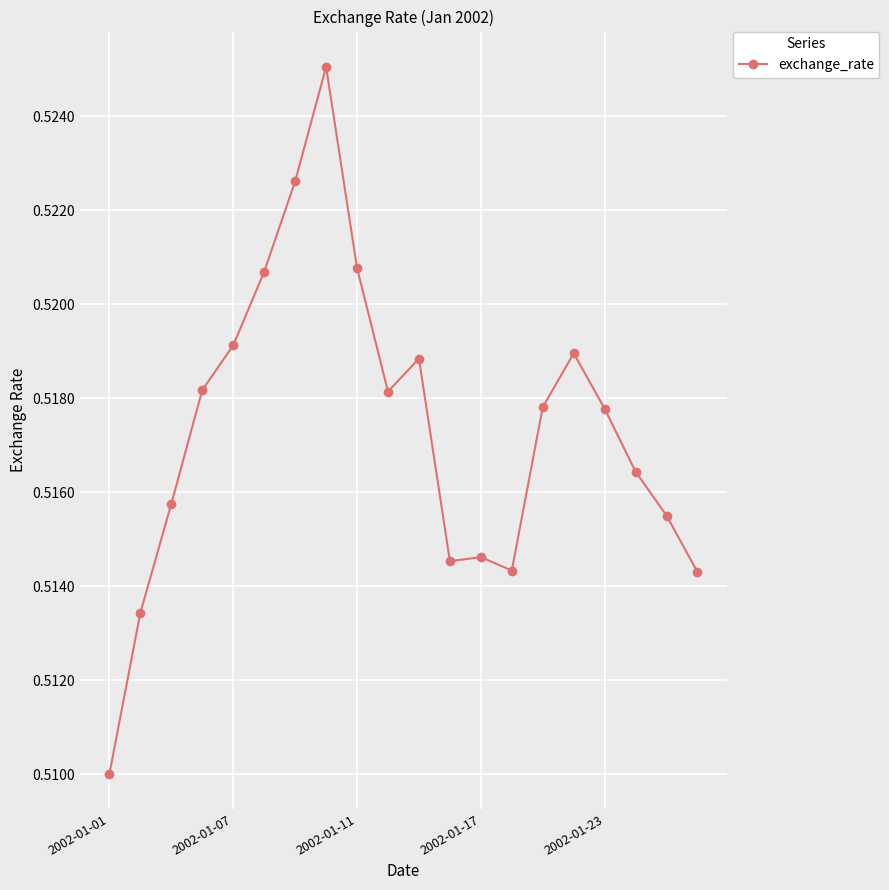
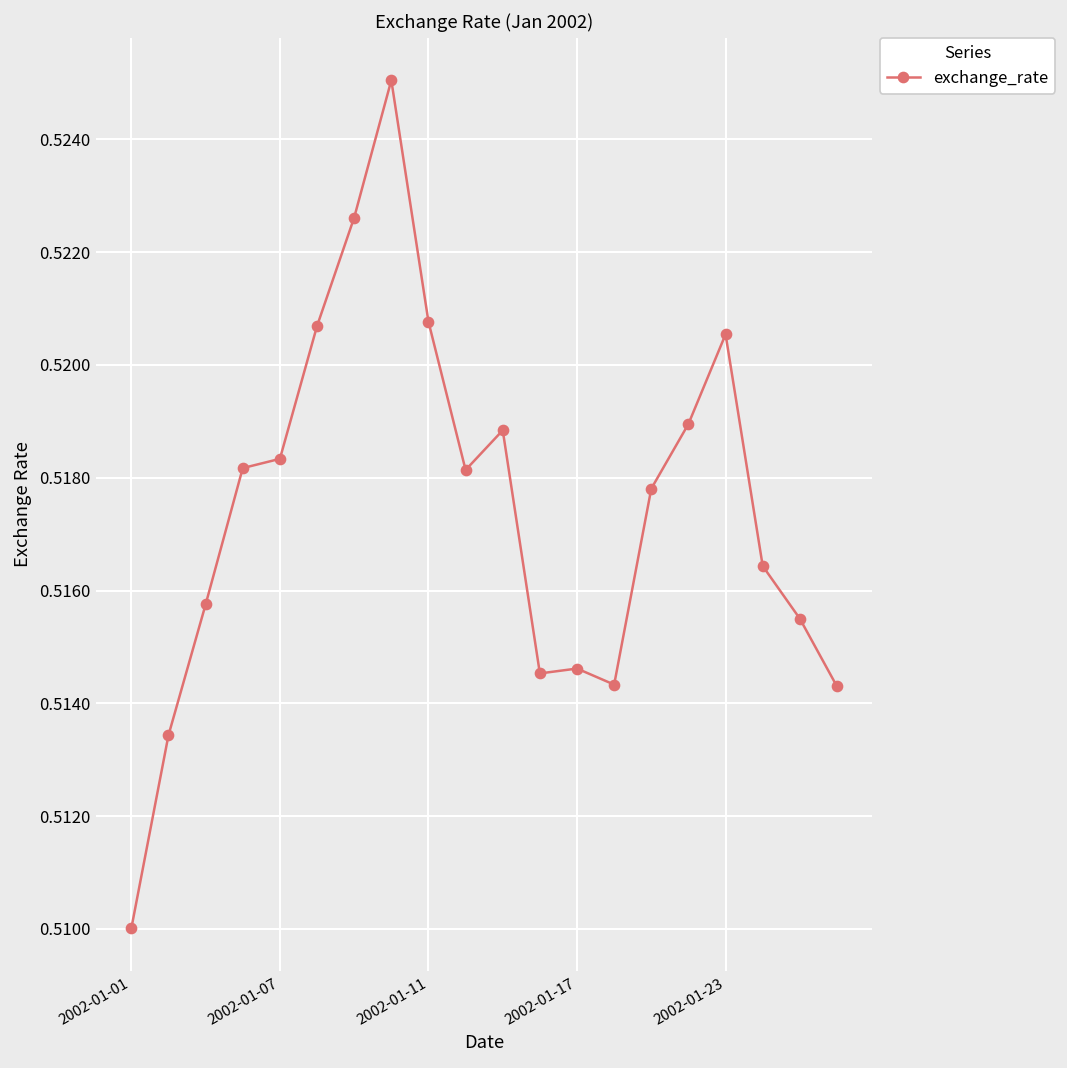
2002-01-07: 0.5191 -> 0.5183
2002-01-23: 0.5178 -> 0.5205
